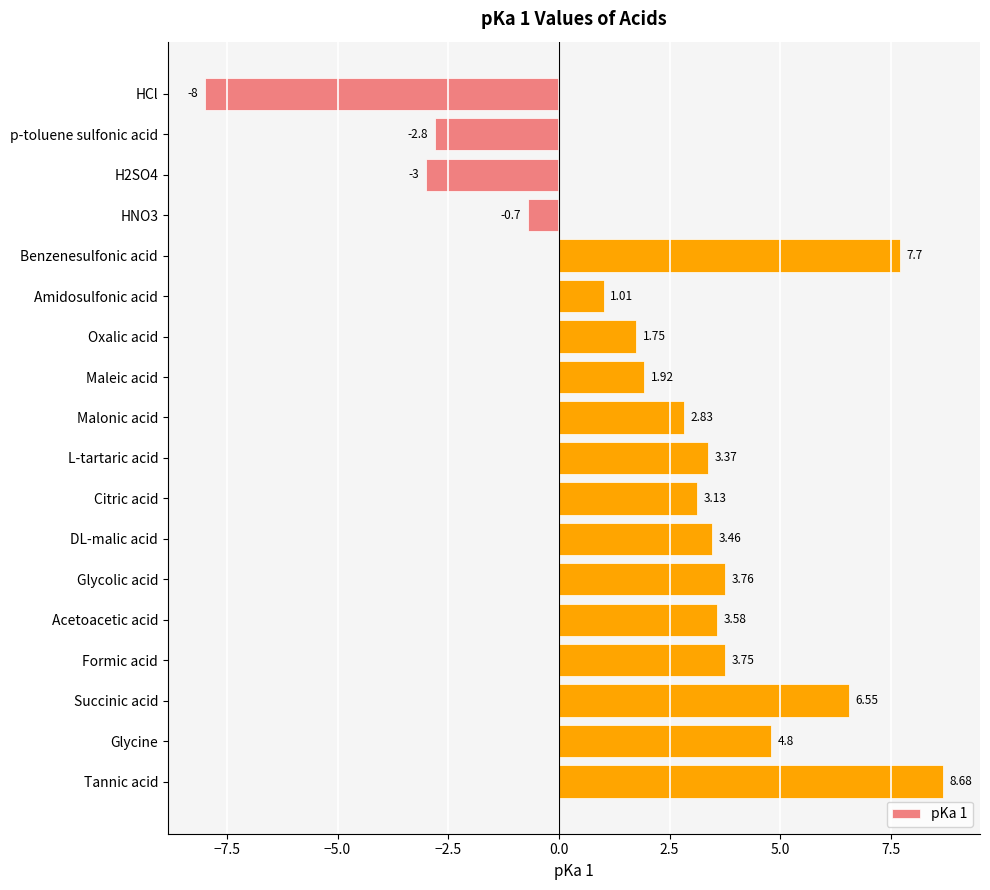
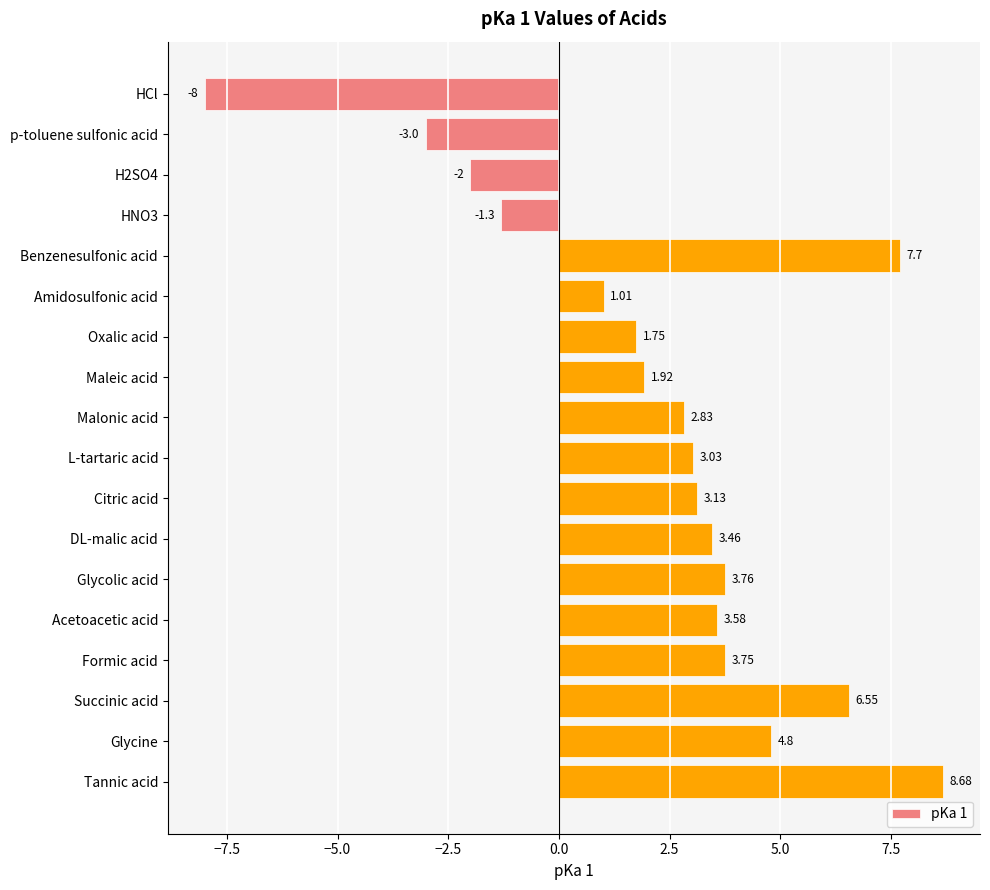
p-toluene sulfonic acid: -2.8 -> -3.0
H2SO4: -3 -> -2
HNO3: -0.7 -> -1.3
L-tartaric acid: 3.37 -> 3.03
